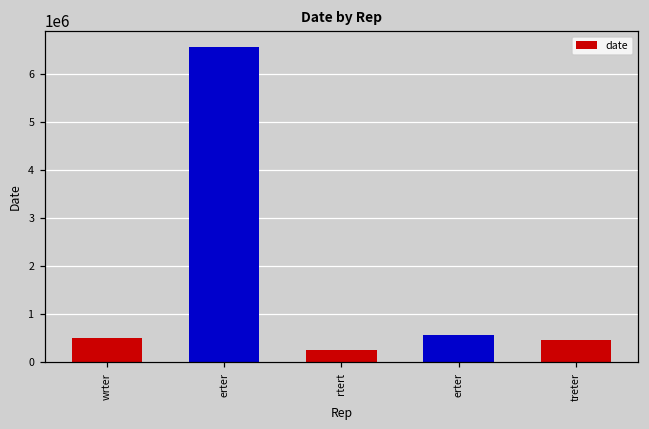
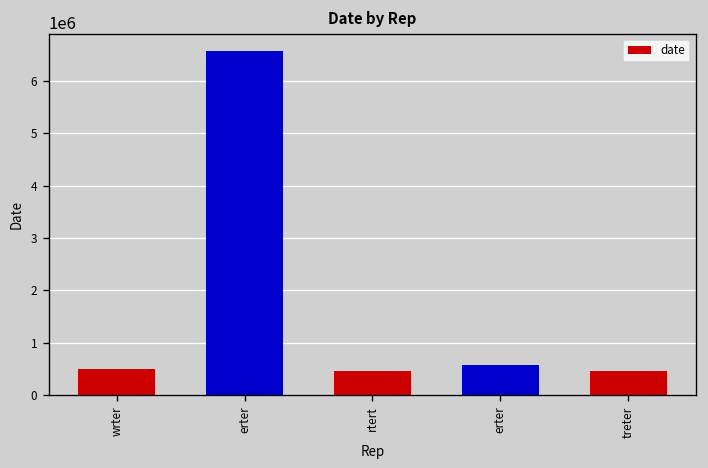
rtert: 200000 -> 500000
